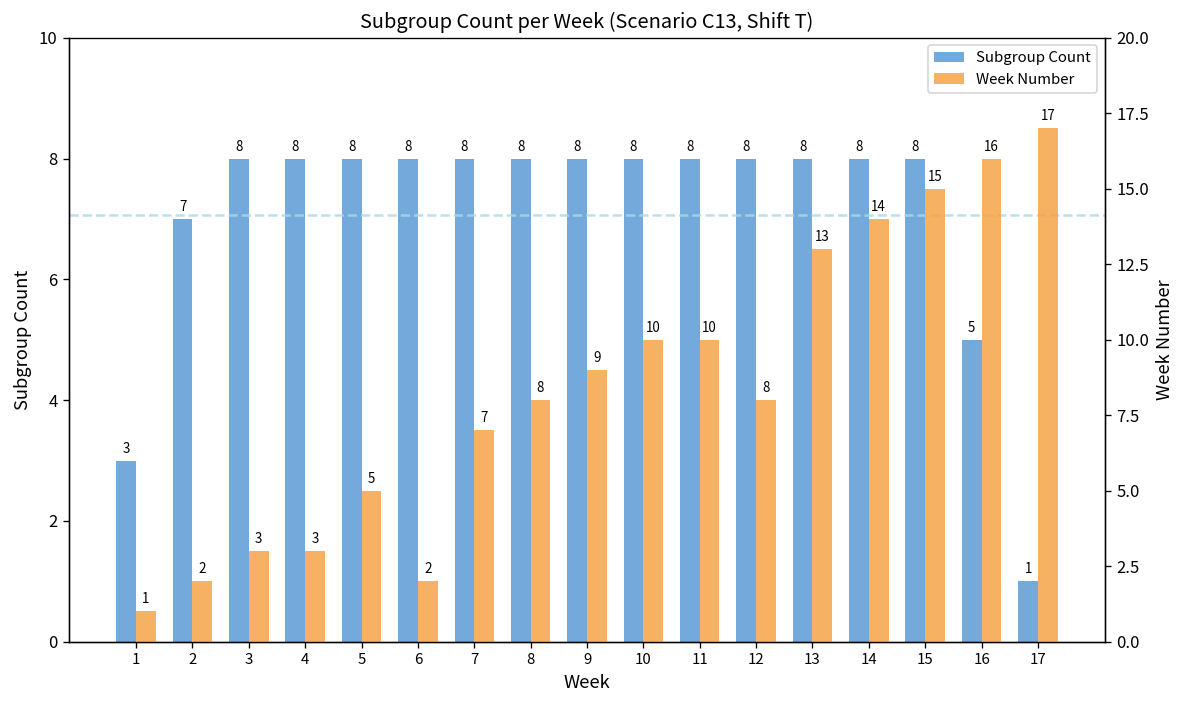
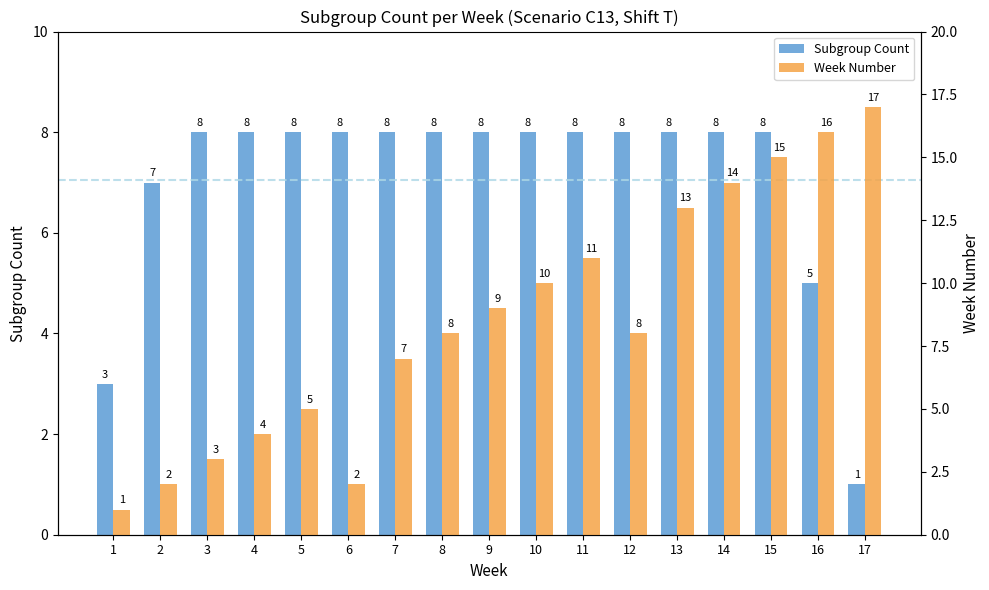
Week Number, 4: 3 -> 4
Week Number, 11: 10 -> 11
